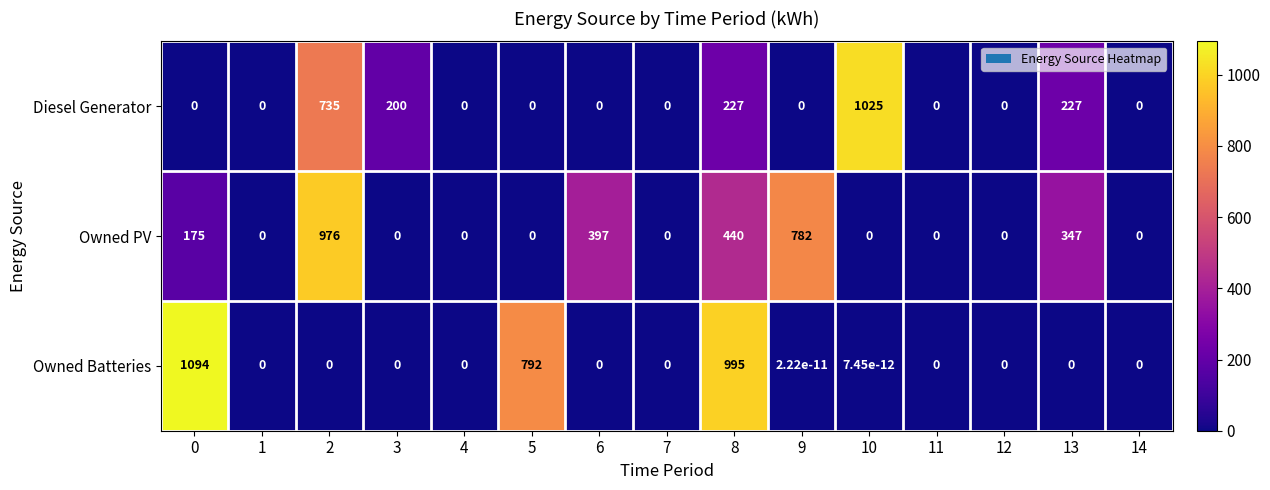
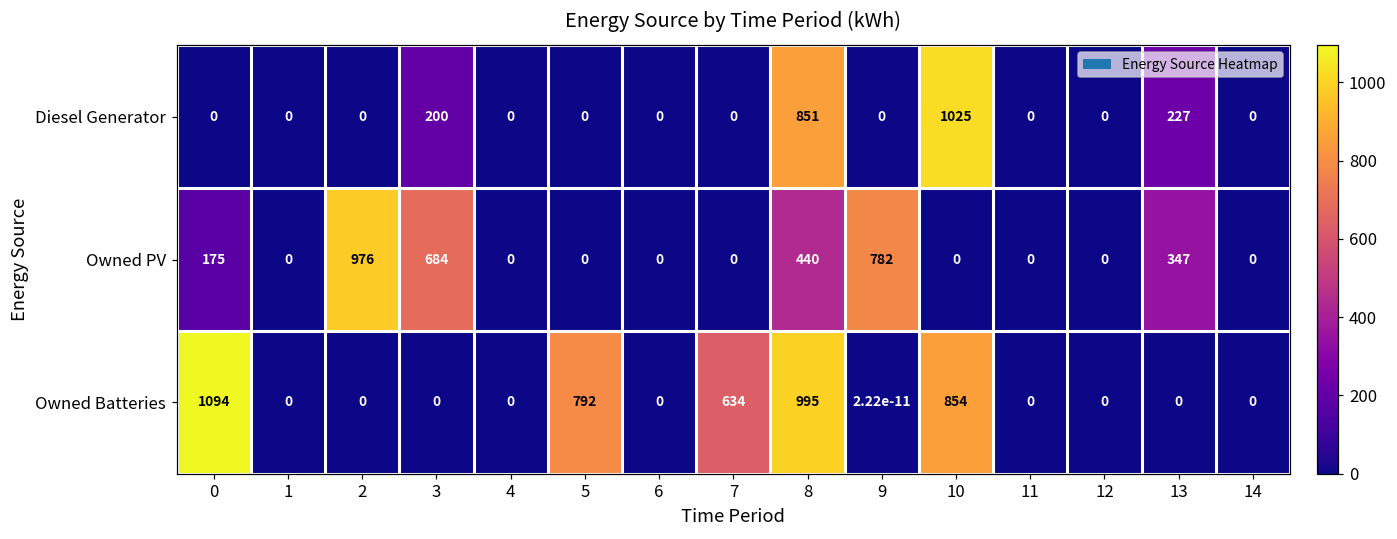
Diesel Generator, 2: 735 -> 0
Diesel Generator, 8: 227 -> 851
Owned PV, 3: 0 -> 684
Owned PV, 6: 397 -> 0
Owned Batteries, 7: 0 -> 634
Owned Batteries, 10: 7.45e-12 -> 854
